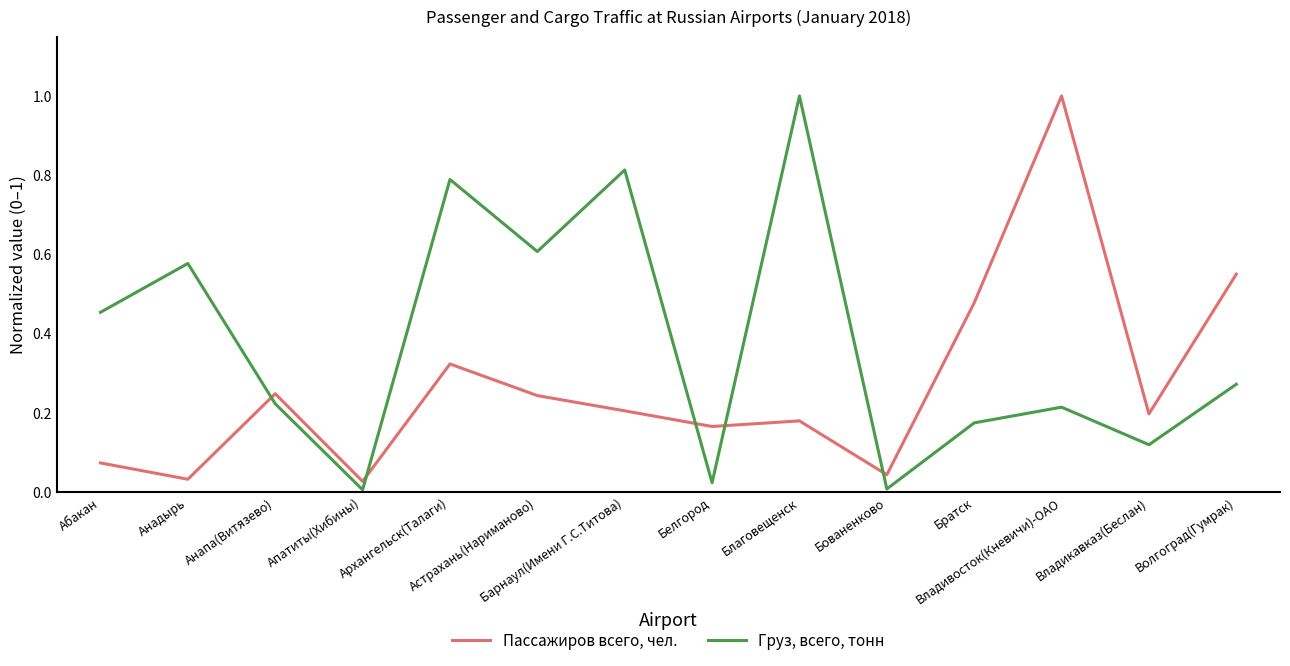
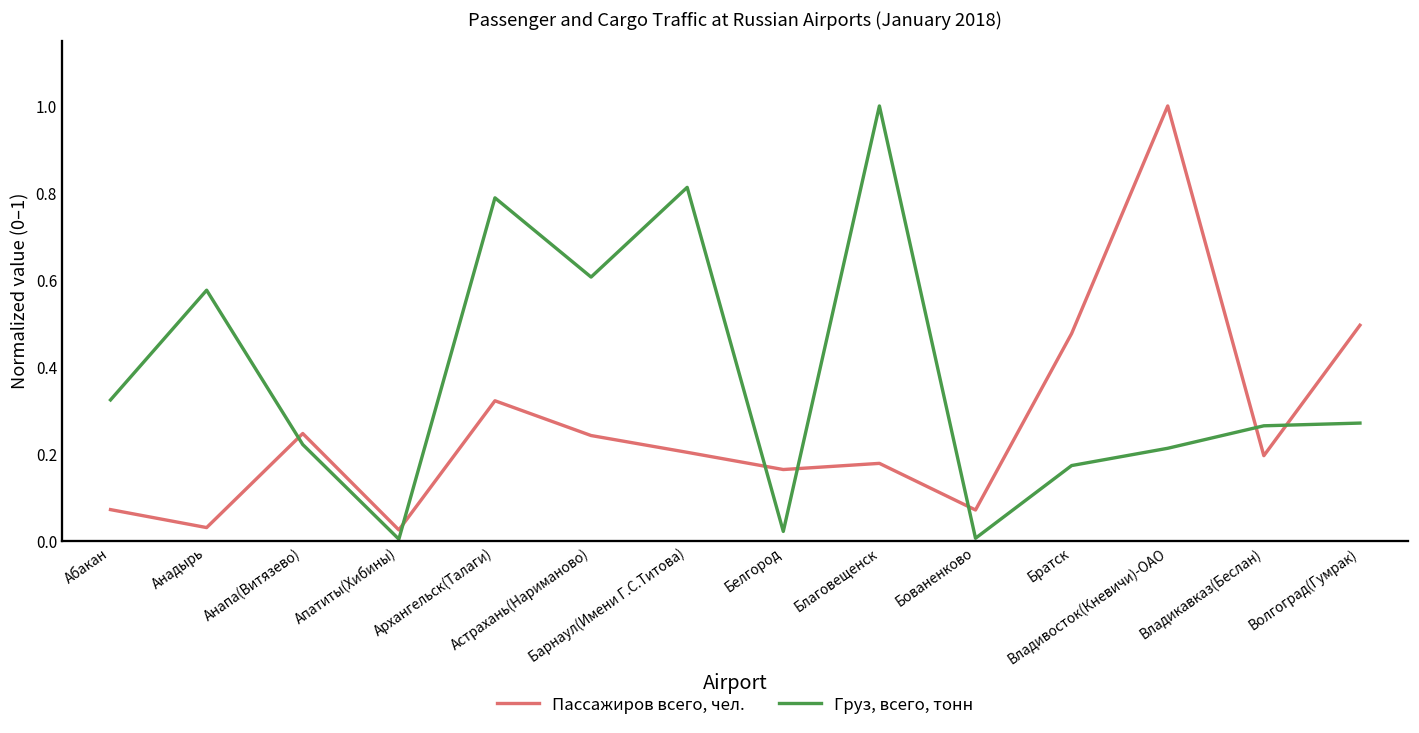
Груз, всего, тонн, Абакан: 0.45 -> 0.32
Пассажиров всего, чел., Бованенково: 0.04 -> 0.07
Груз, всего, тонн, Владикавказ(Беслан): 0.12 -> 0.27
Пассажиров всего, чел., Волгоград(Гумрак): 0.55 -> 0.50
